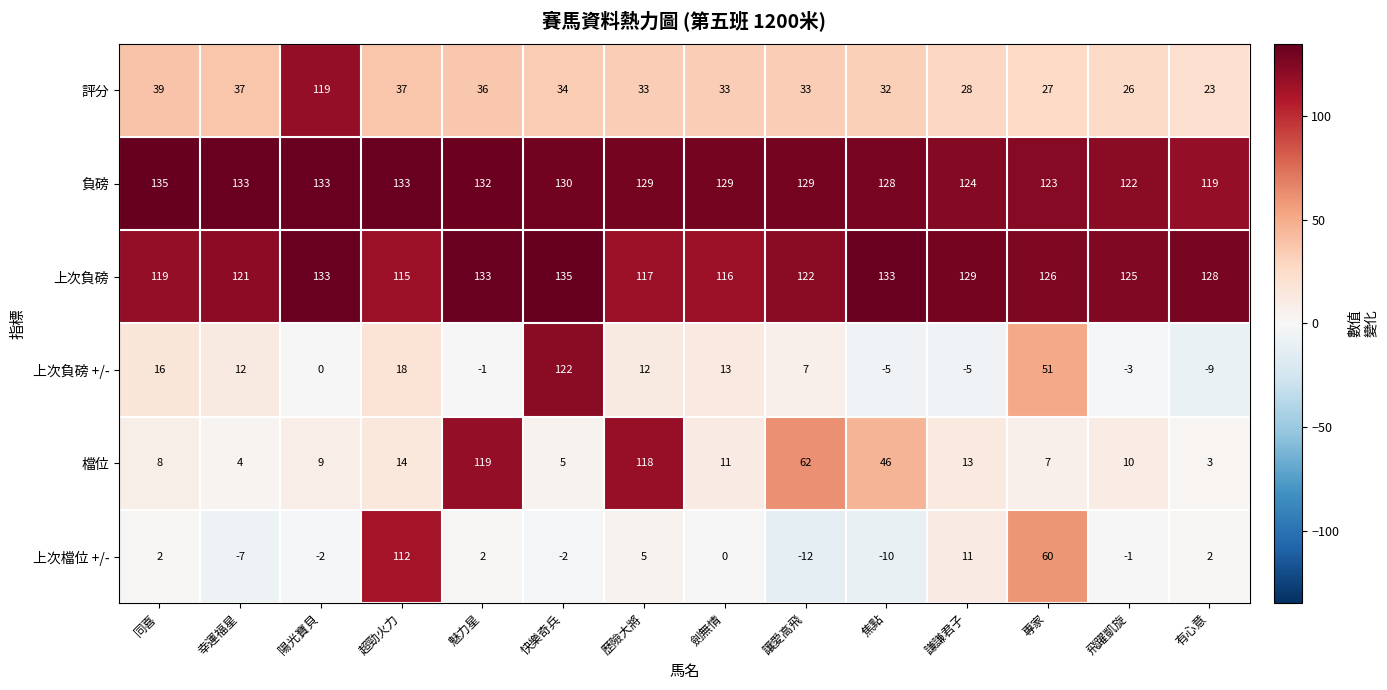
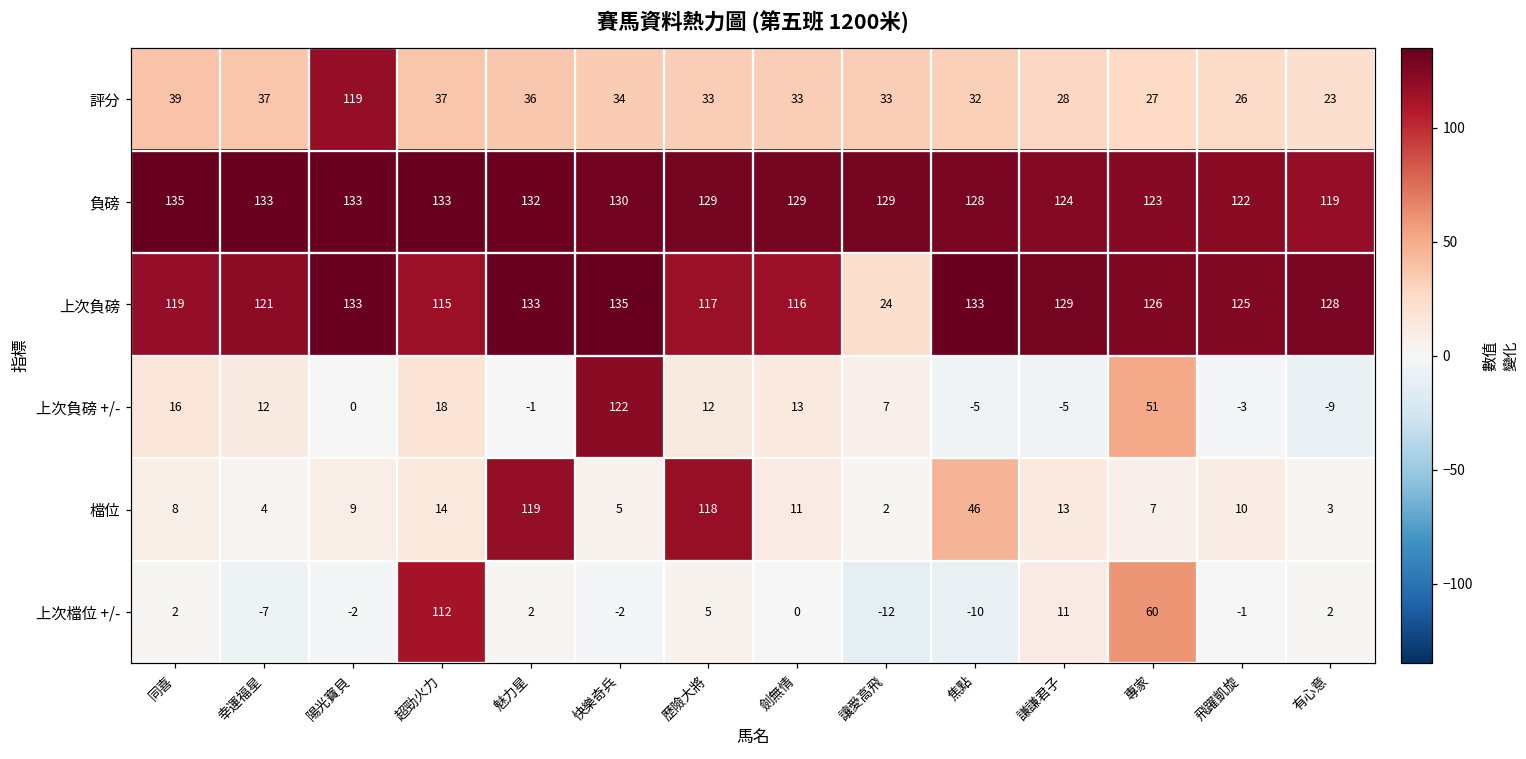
上次負磅, 讓愛高飛: 122 -> 24
檔位, 讓愛高飛: 62 -> 2
